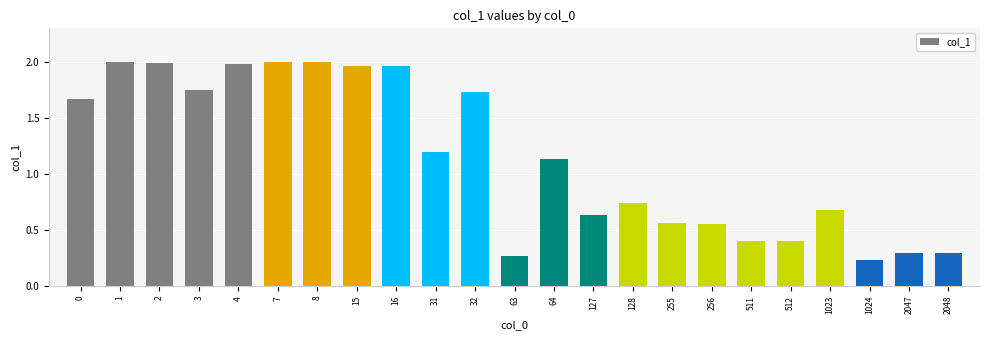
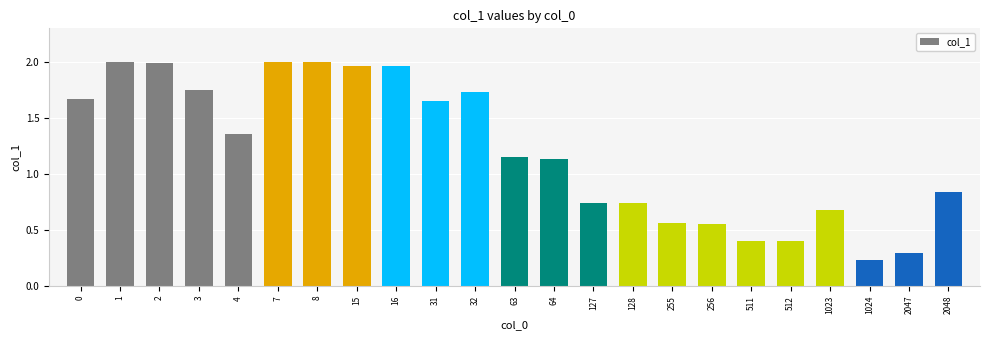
4: 1.99 -> 1.36
31: 1.19 -> 1.65
63: 0.27 -> 1.15
127: 0.63 -> 0.74
2048: 0.29 -> 0.84
